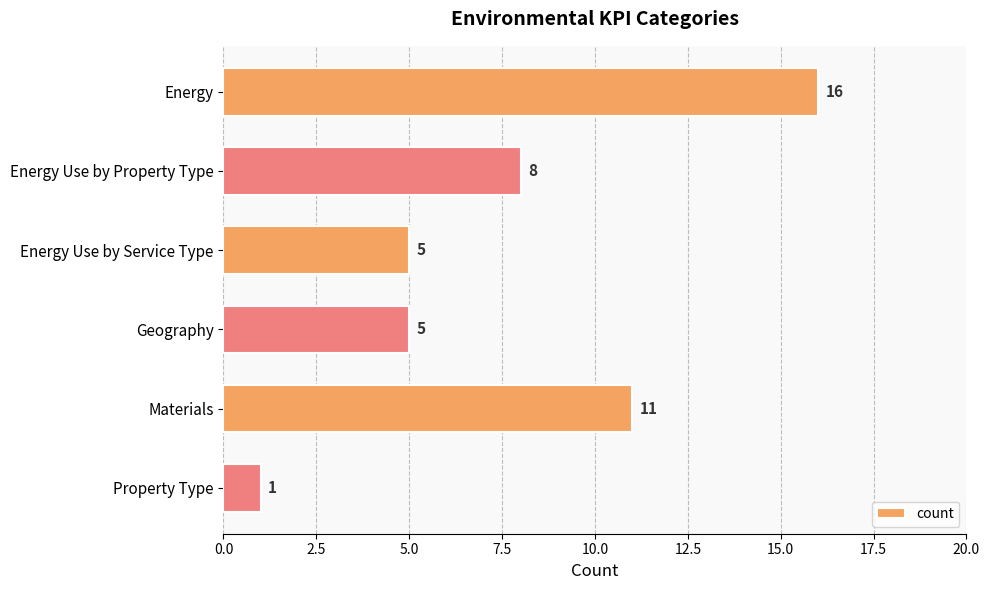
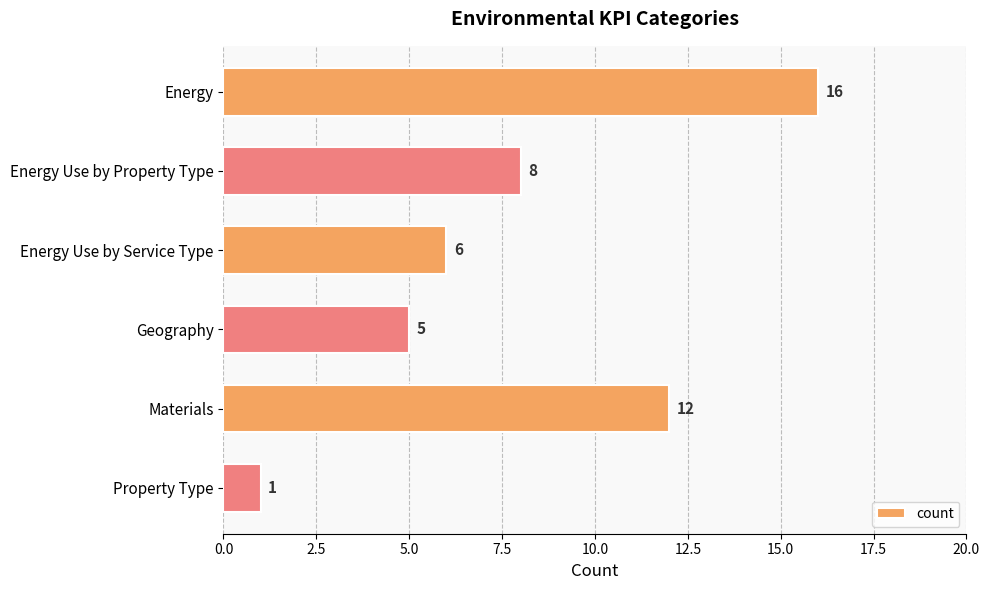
Energy Use by Service Type: 5 -> 6
Materials: 11 -> 12
